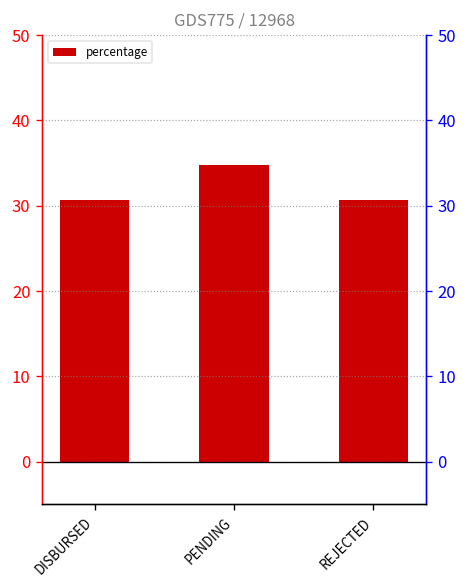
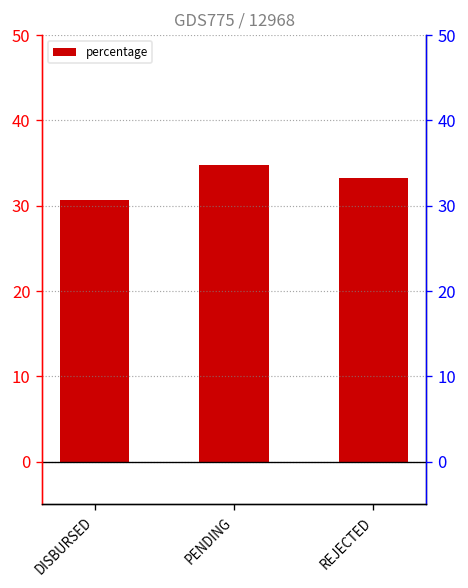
REJECTED: 31 -> 33
